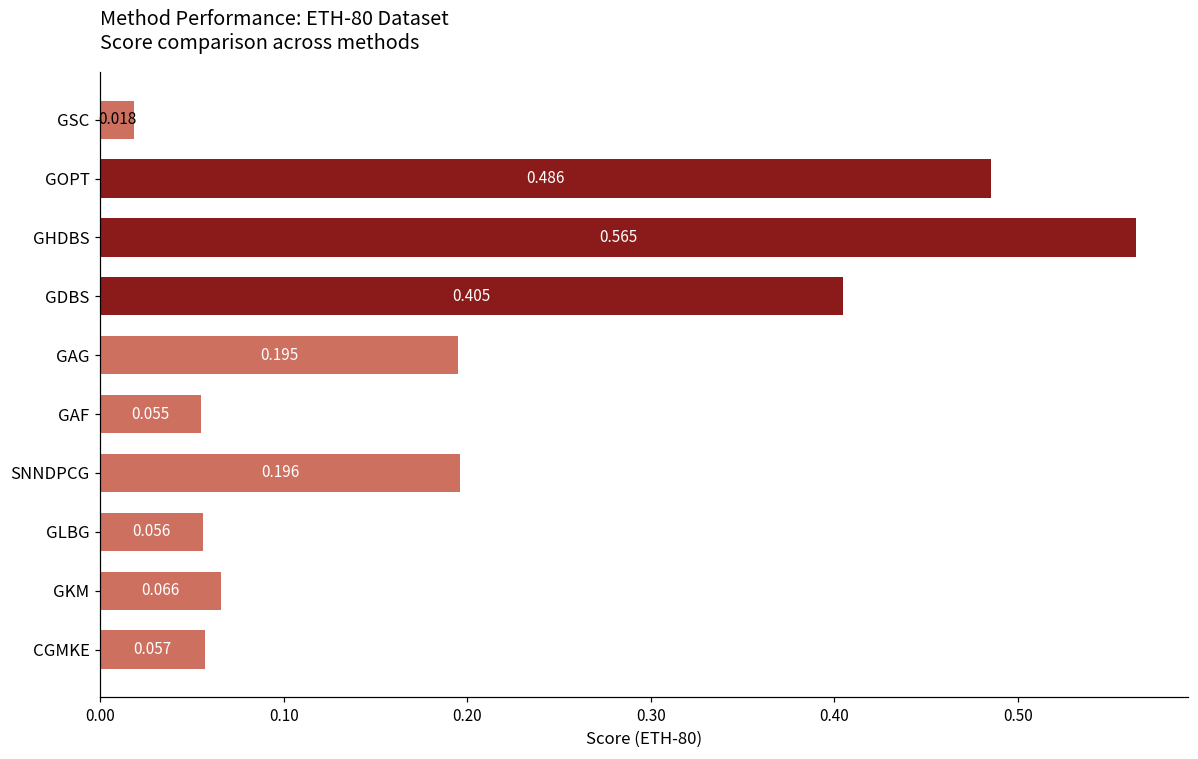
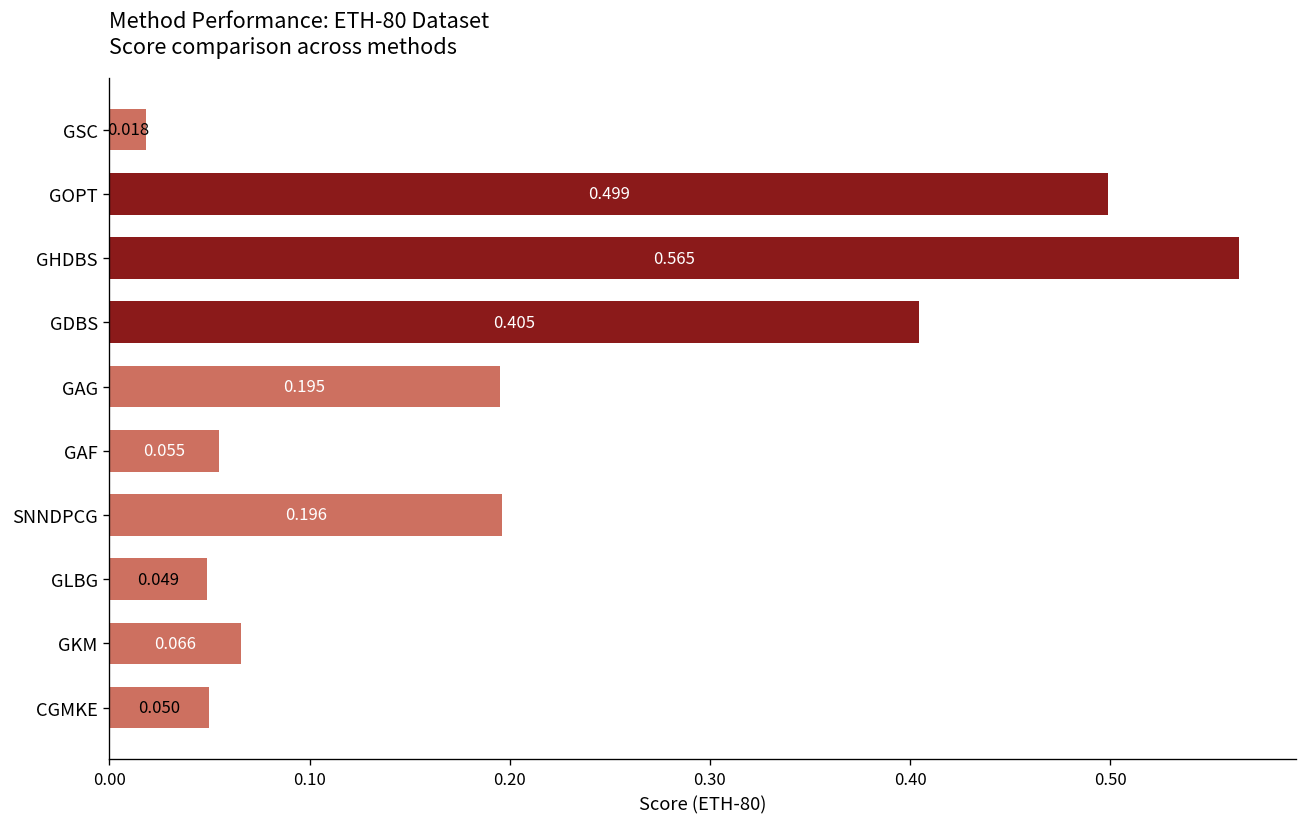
GOPT: 0.486 -> 0.499
GLBG: 0.056 -> 0.049
CGMKE: 0.057 -> 0.050
